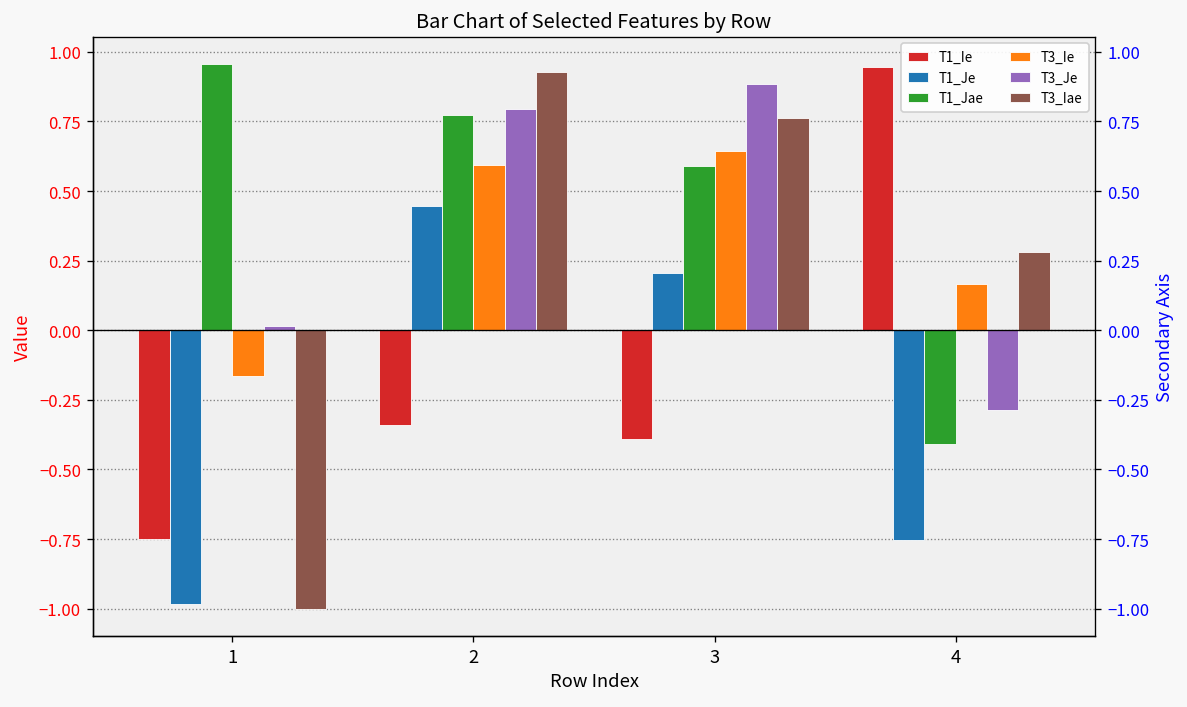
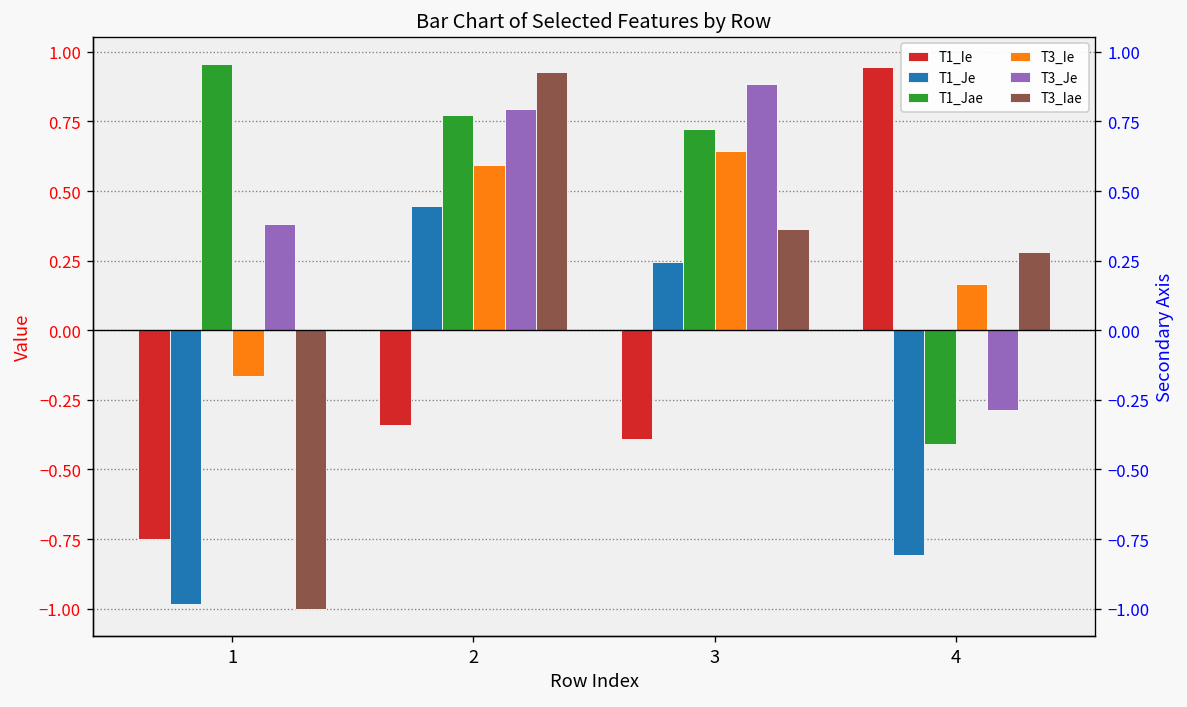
T3_Je, 1: 0.02 -> 0.38
T1_Je, 3: 0.21 -> 0.25
T1_Jae, 3: 0.59 -> 0.72
T3_Iae, 3: 0.76 -> 0.37
T1_Je, 4: -0.75 -> -0.81
